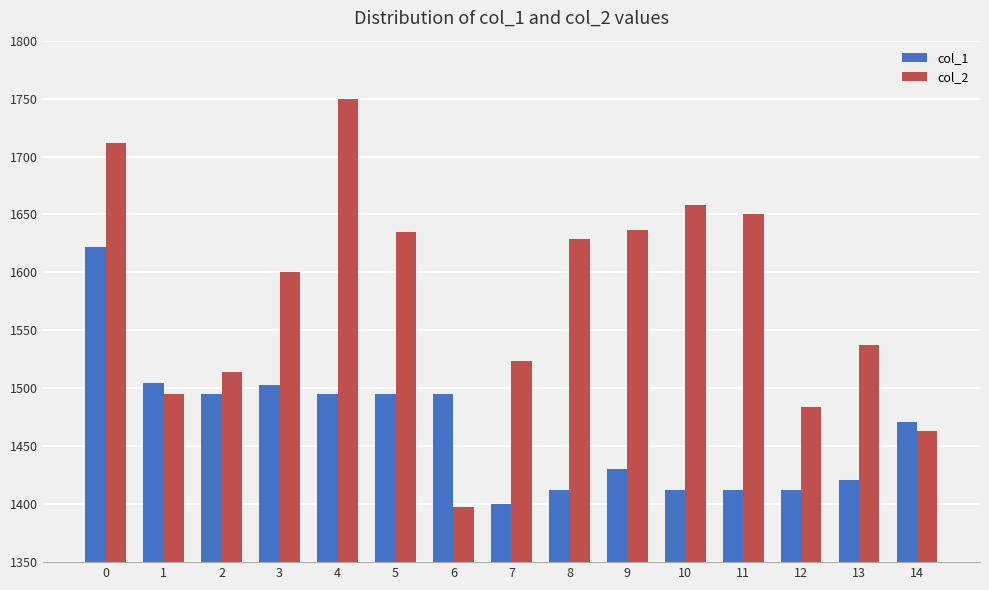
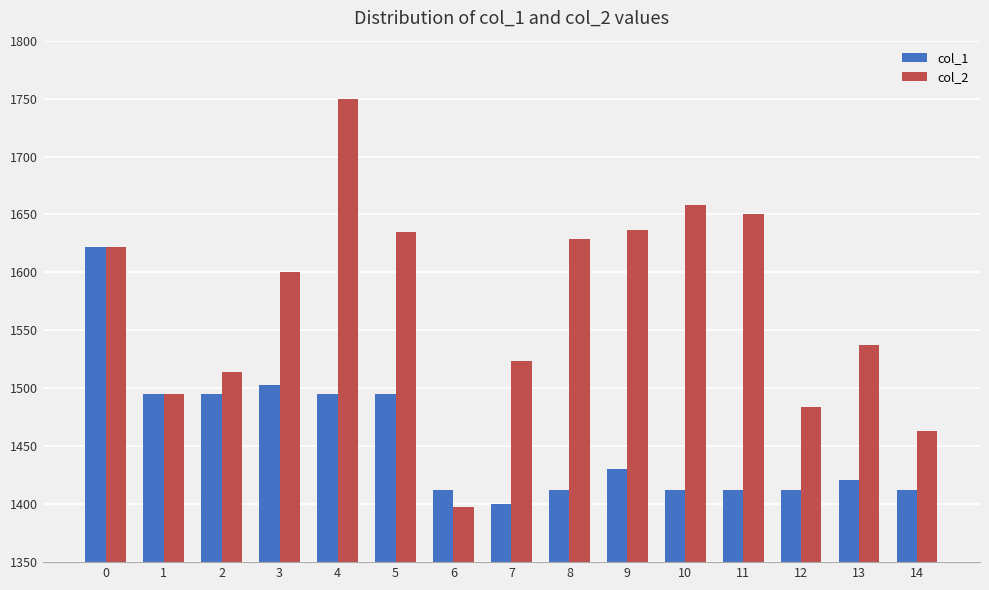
col_2, 0: 1712 -> 1622
col_1, 1: 1505 -> 1495
col_1, 6: 1495 -> 1412
col_1, 14: 1471 -> 1412
